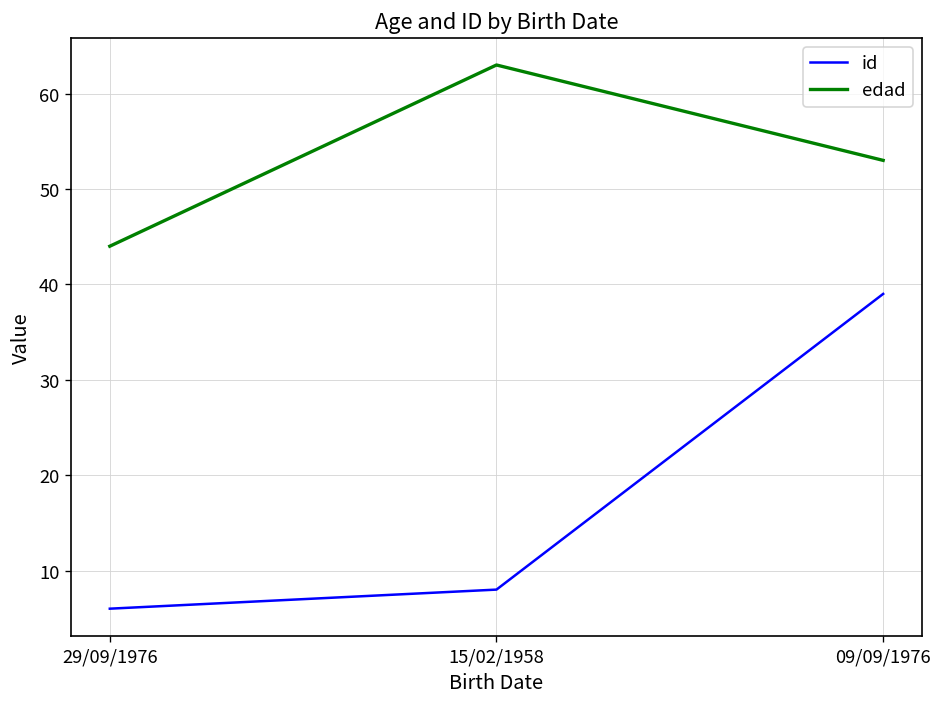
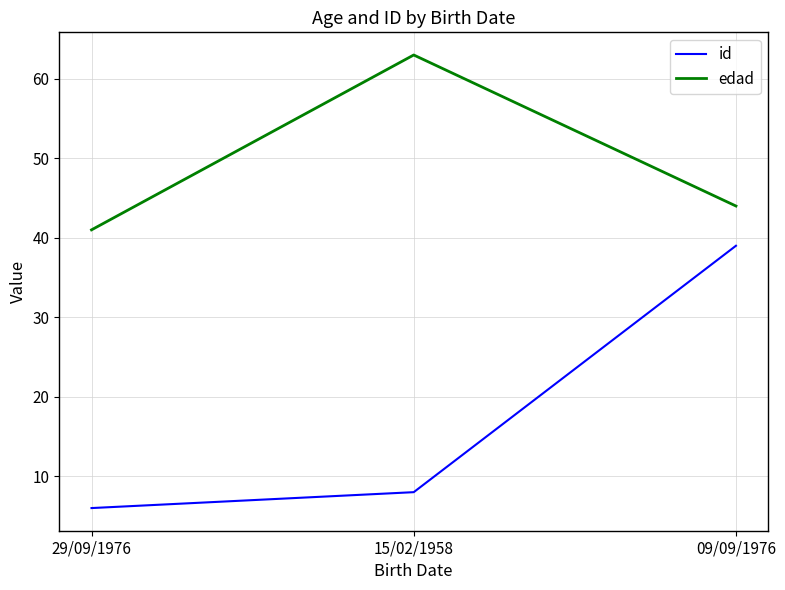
edad, 29/09/1976: 44 -> 41
edad, 09/09/1976: 53 -> 44
